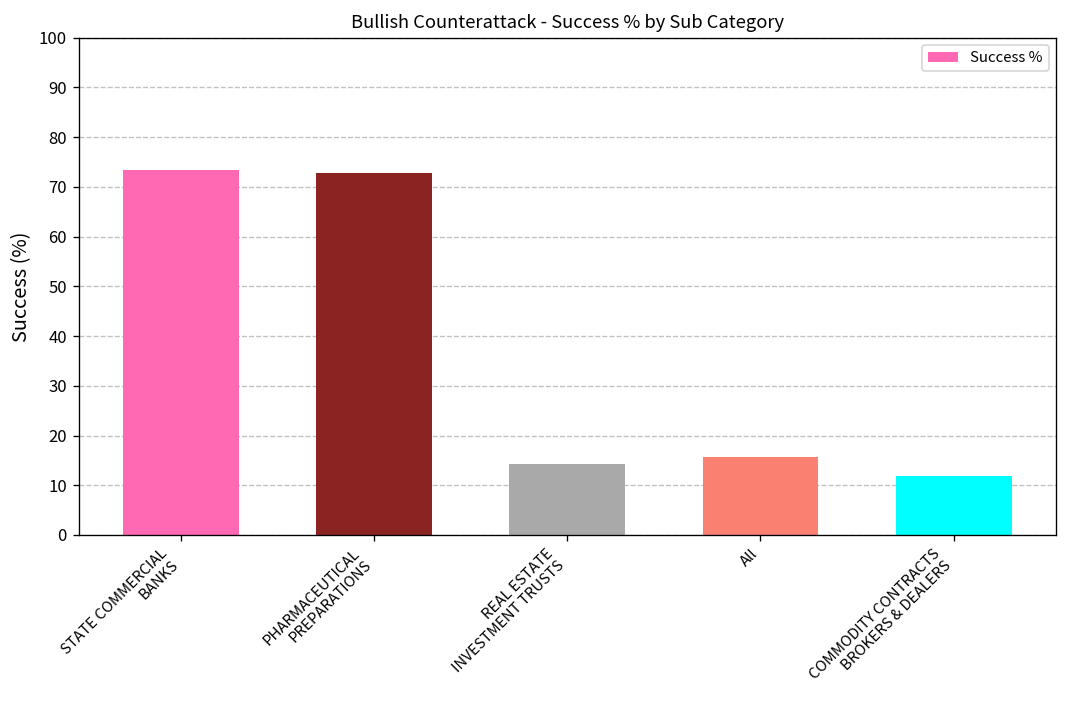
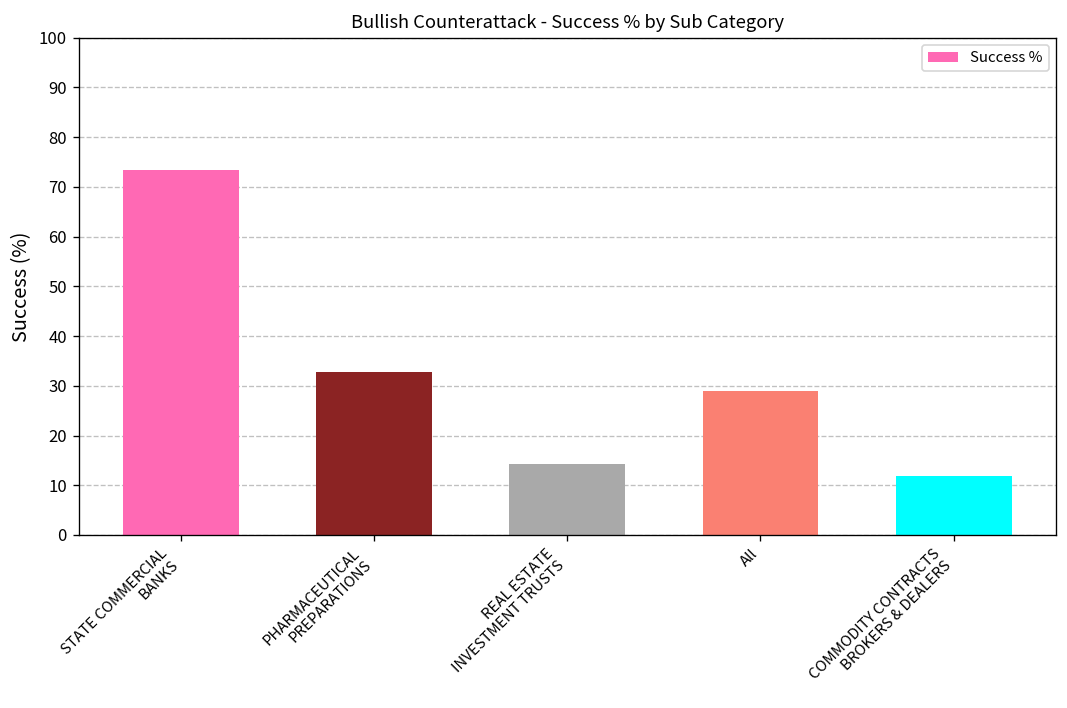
PHARMACEUTICAL PREPARATIONS: 73 -> 33
All: 16 -> 29
